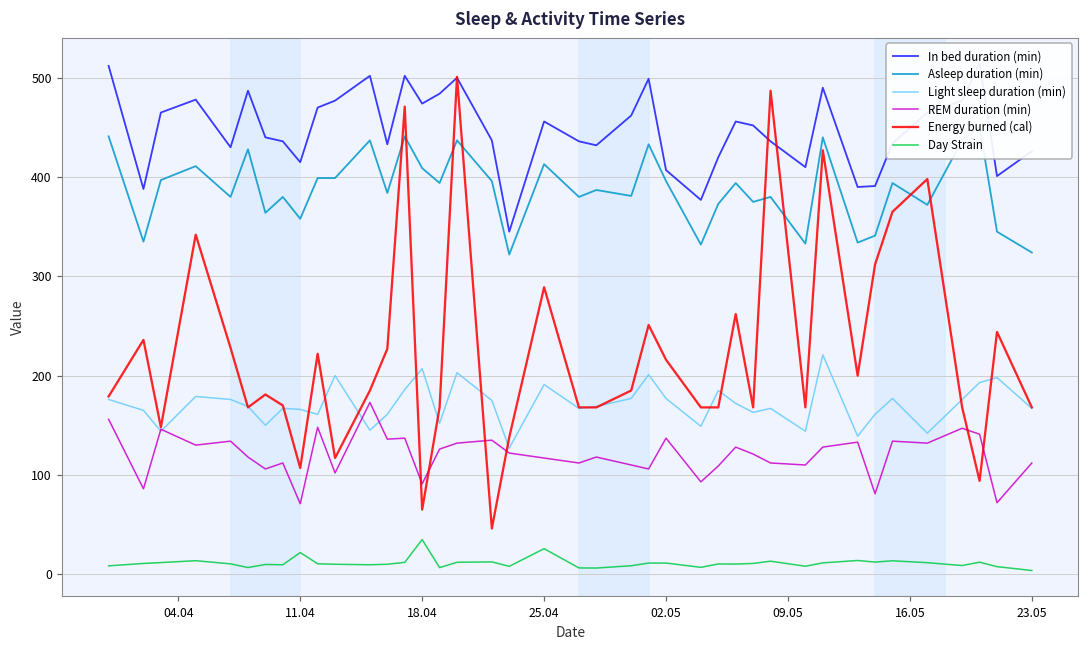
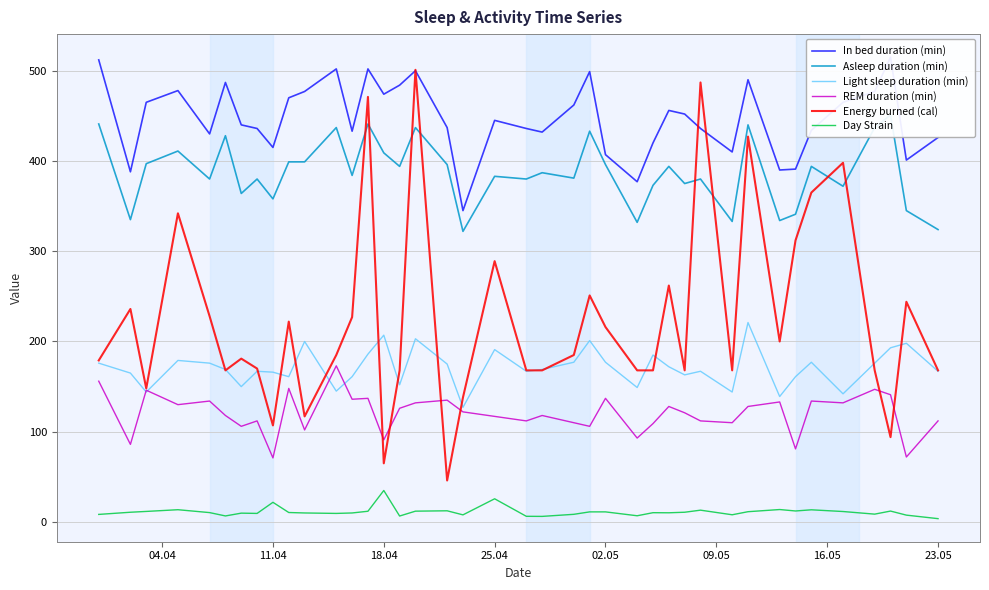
In bed duration (min), 25.04: 460 -> 450
Asleep duration (min), 25.04: 410 -> 380
